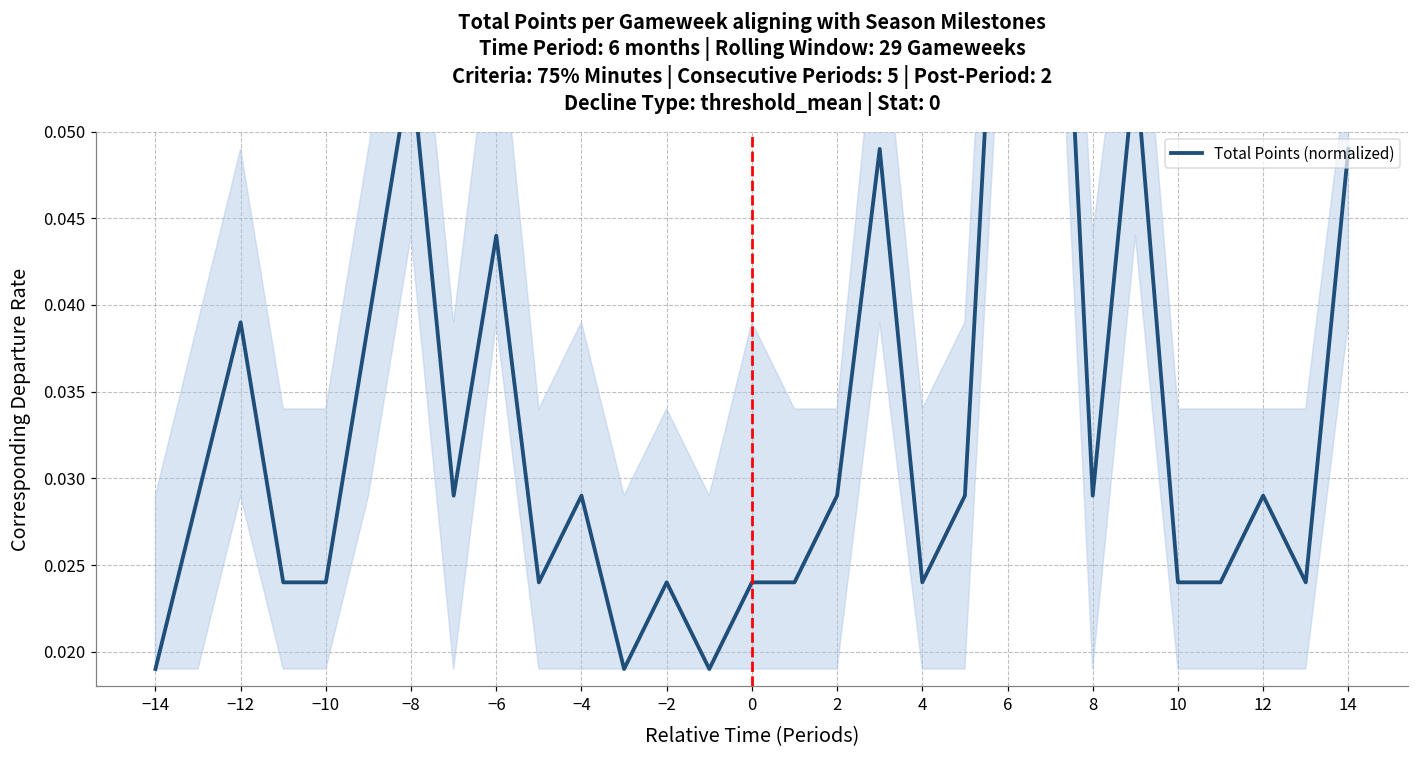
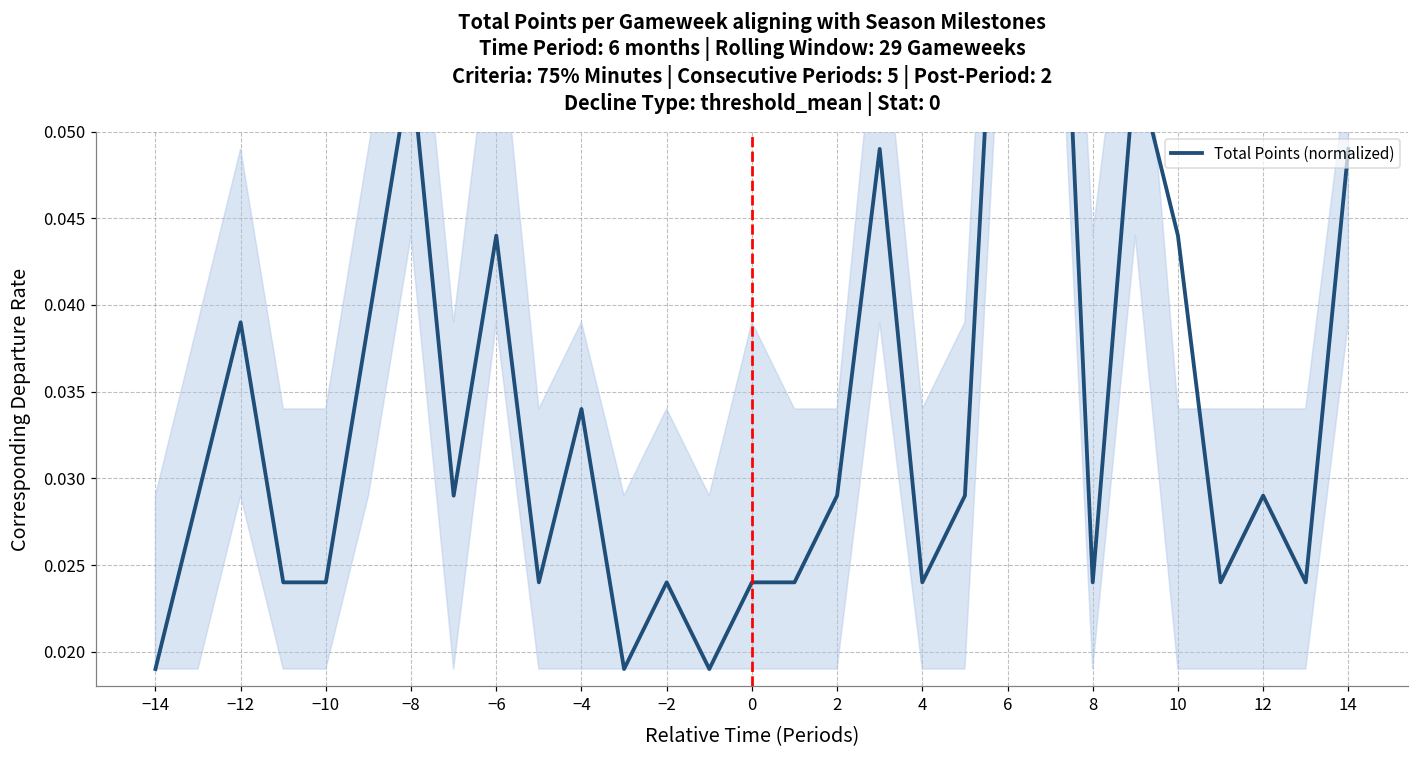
Total Points (normalized), −4: 0.0290 -> 0.0340
Total Points (normalized), 8: 0.0290 -> 0.0240
Total Points (normalized), 10: 0.0240 -> 0.0440
